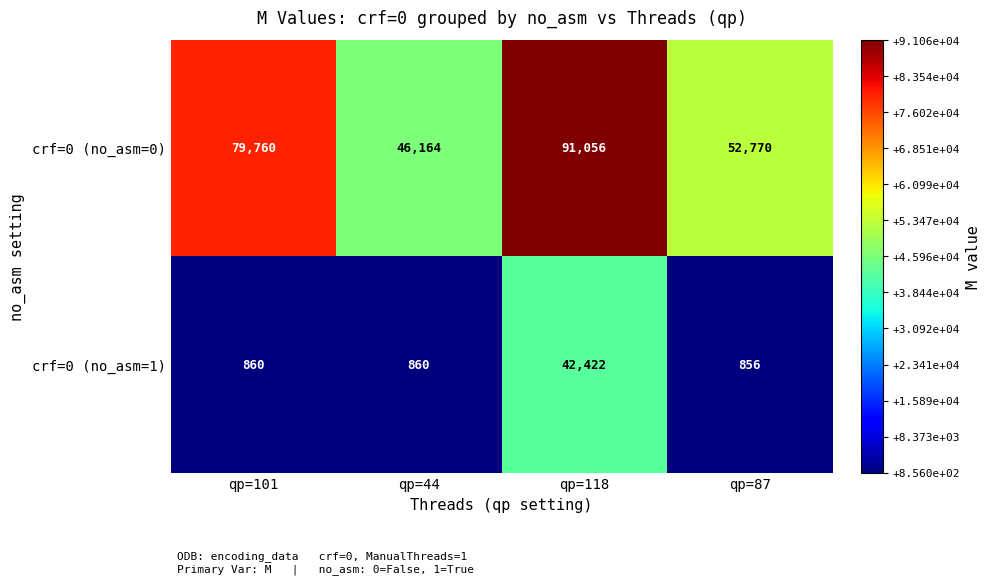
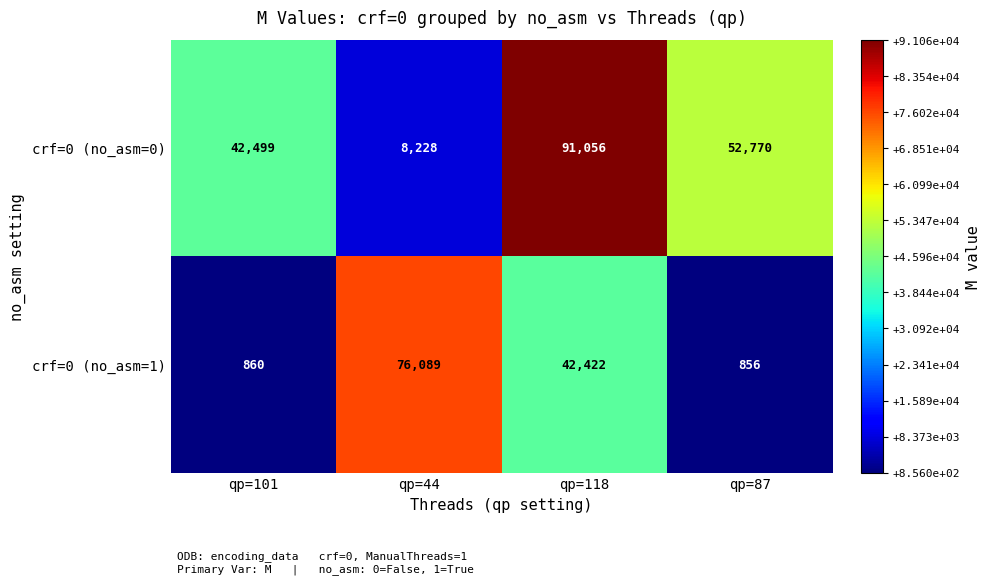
crf=0 (no_asm=0), qp=101: 79,760 -> 42,499
crf=0 (no_asm=0), qp=44: 46,164 -> 8,228
crf=0 (no_asm=1), qp=44: 860 -> 76,089
